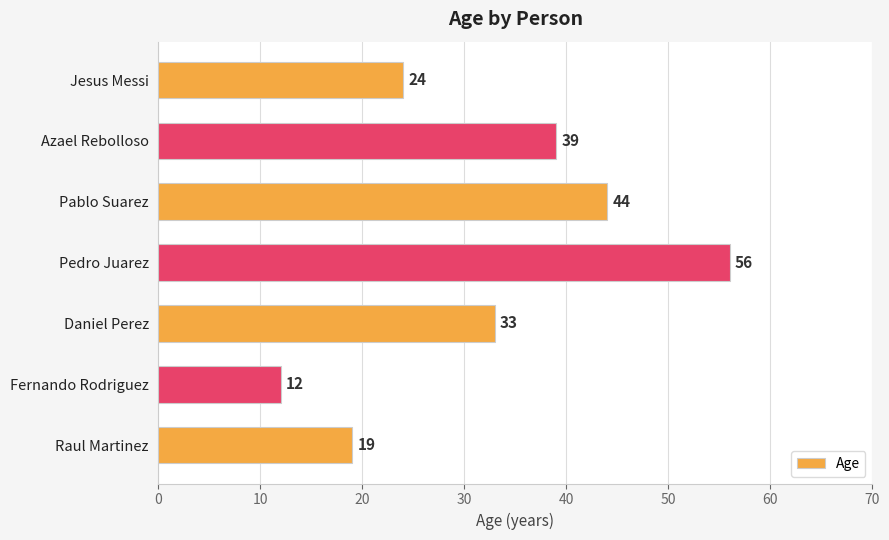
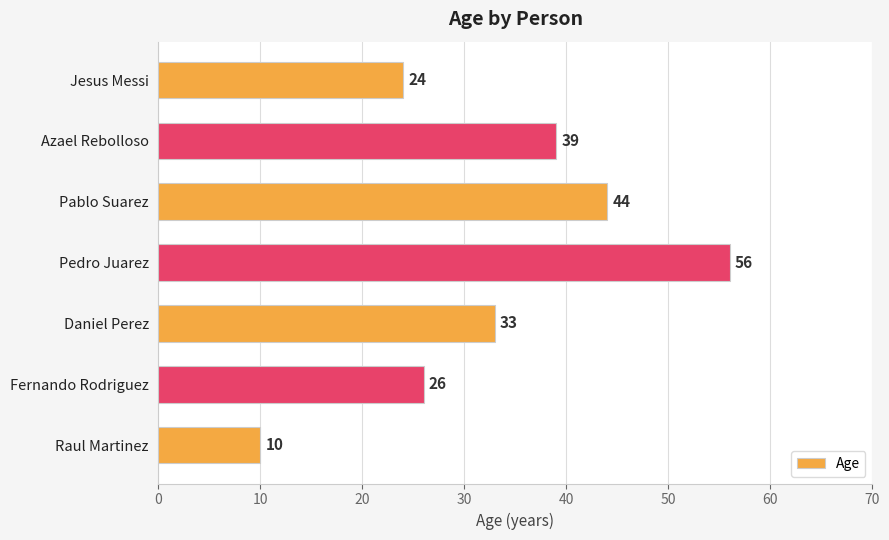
Fernando Rodriguez: 12 -> 26
Raul Martinez: 19 -> 10
